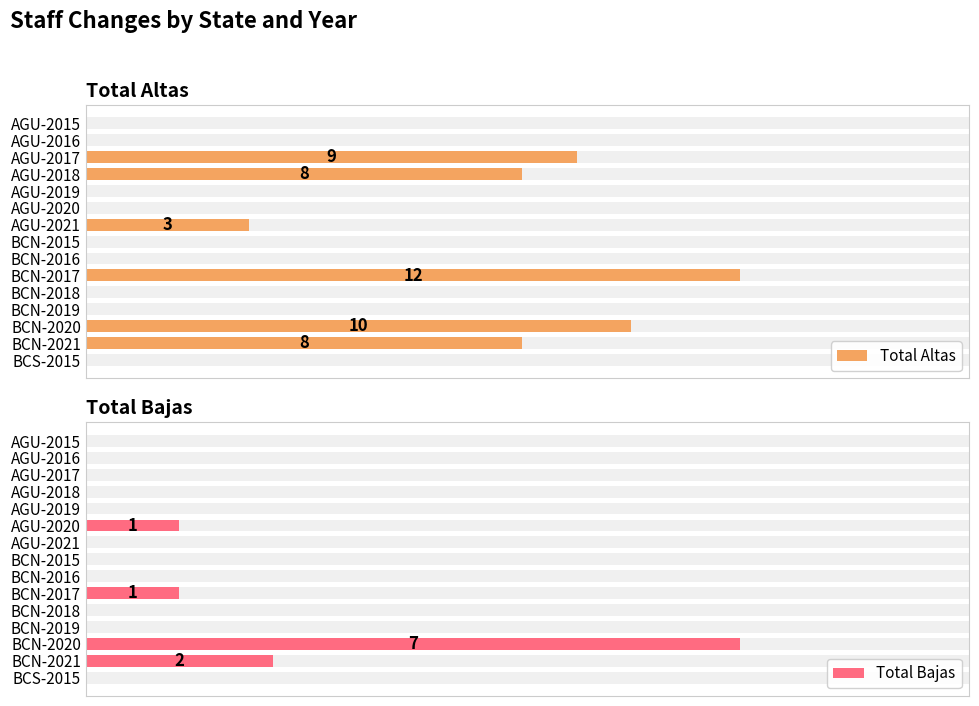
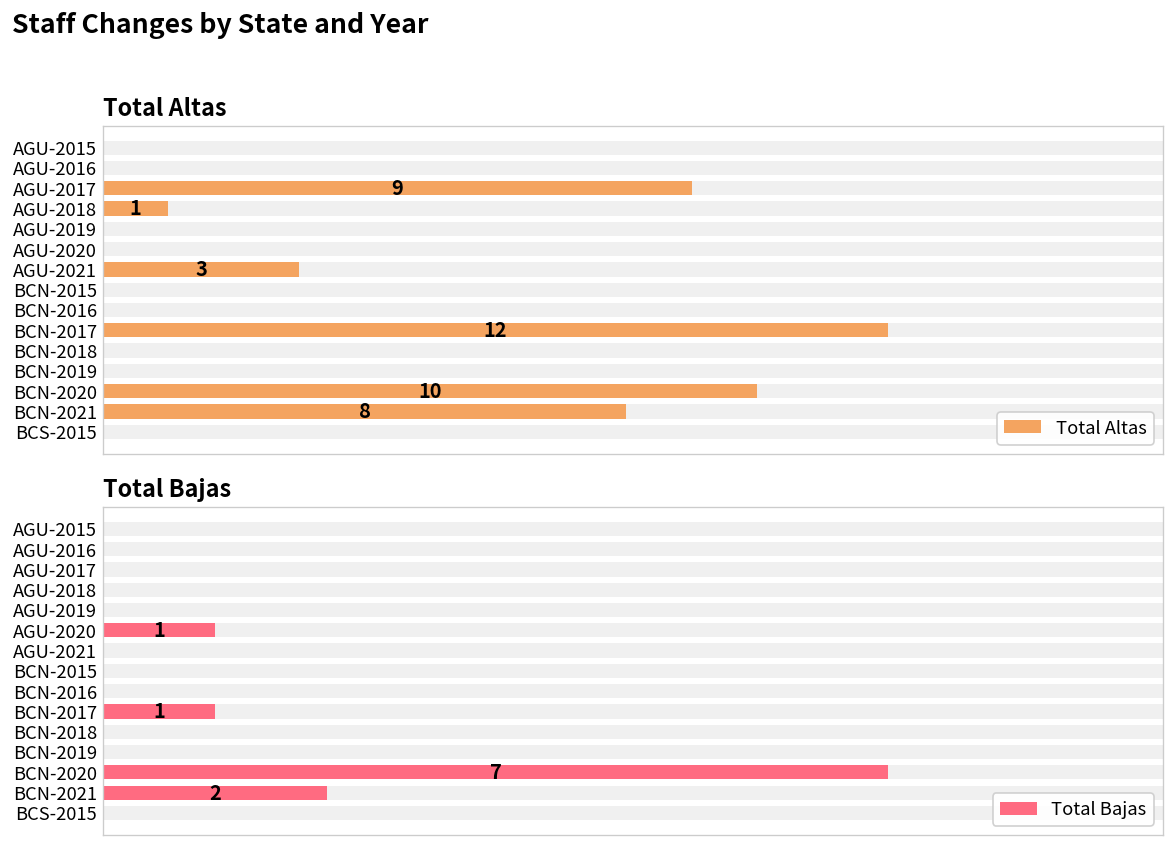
Total Altas, Total Altas, AGU-2018: 8 -> 1
